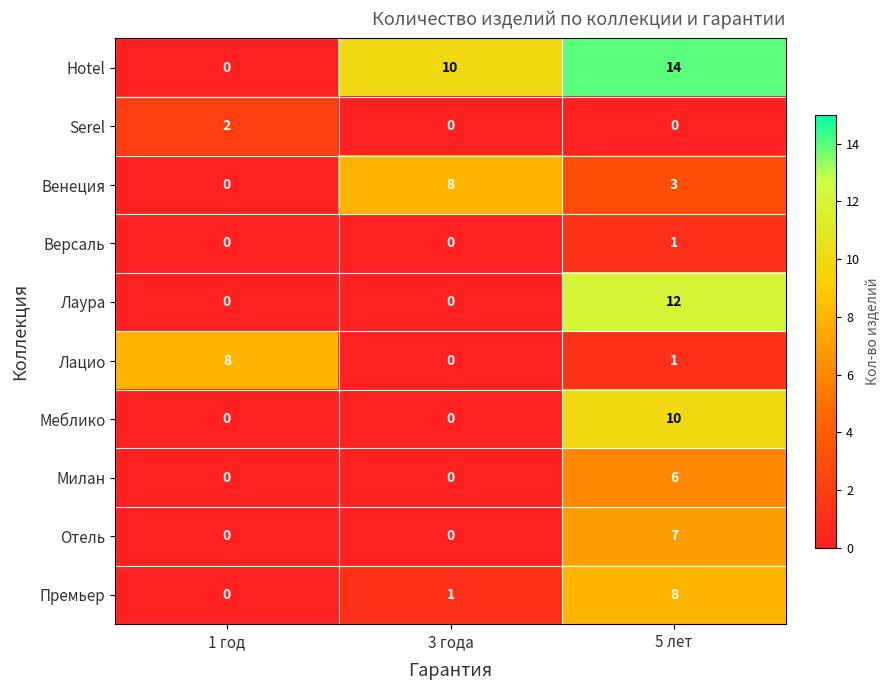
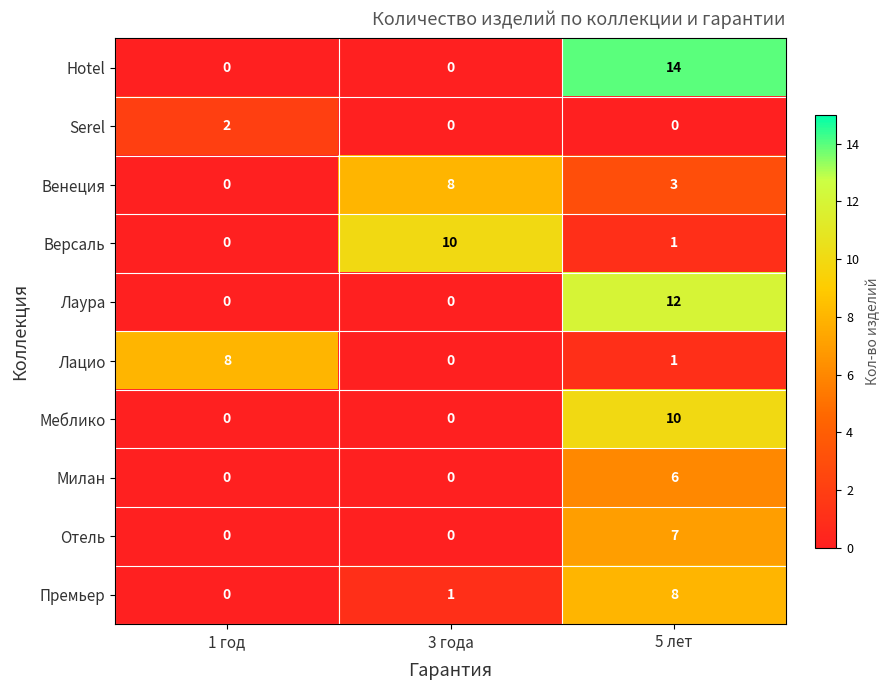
Hotel, 3 года: 10 -> 0
Версаль, 3 года: 0 -> 10
